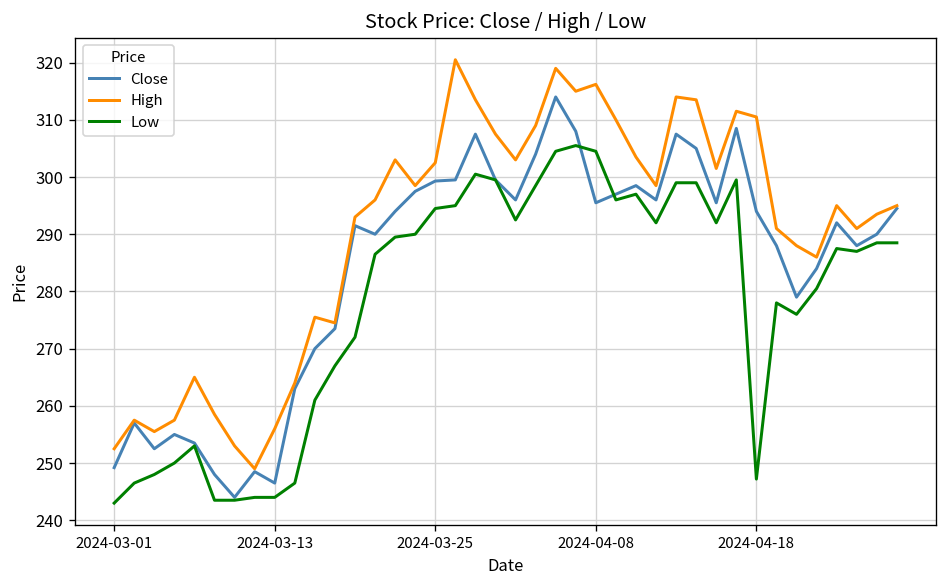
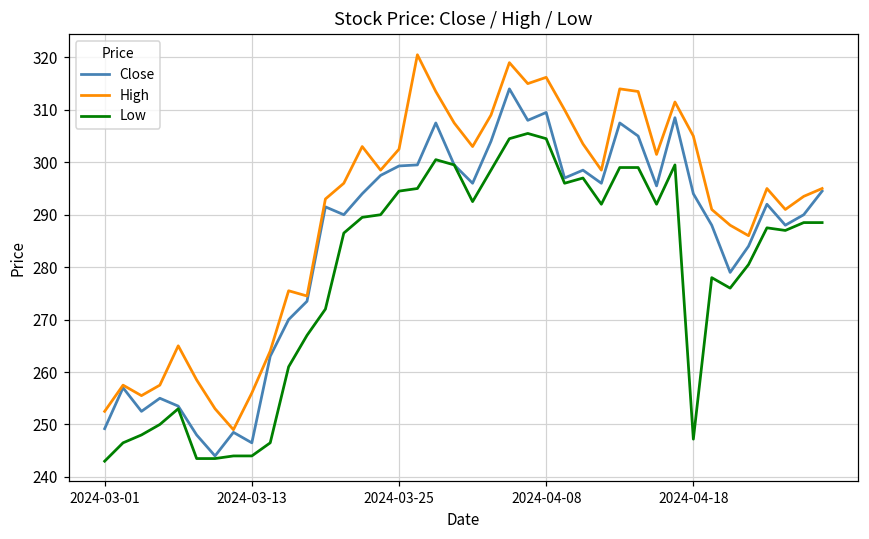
Close, 2024-04-08: 296 -> 310
High, 2024-04-18: 311 -> 305
